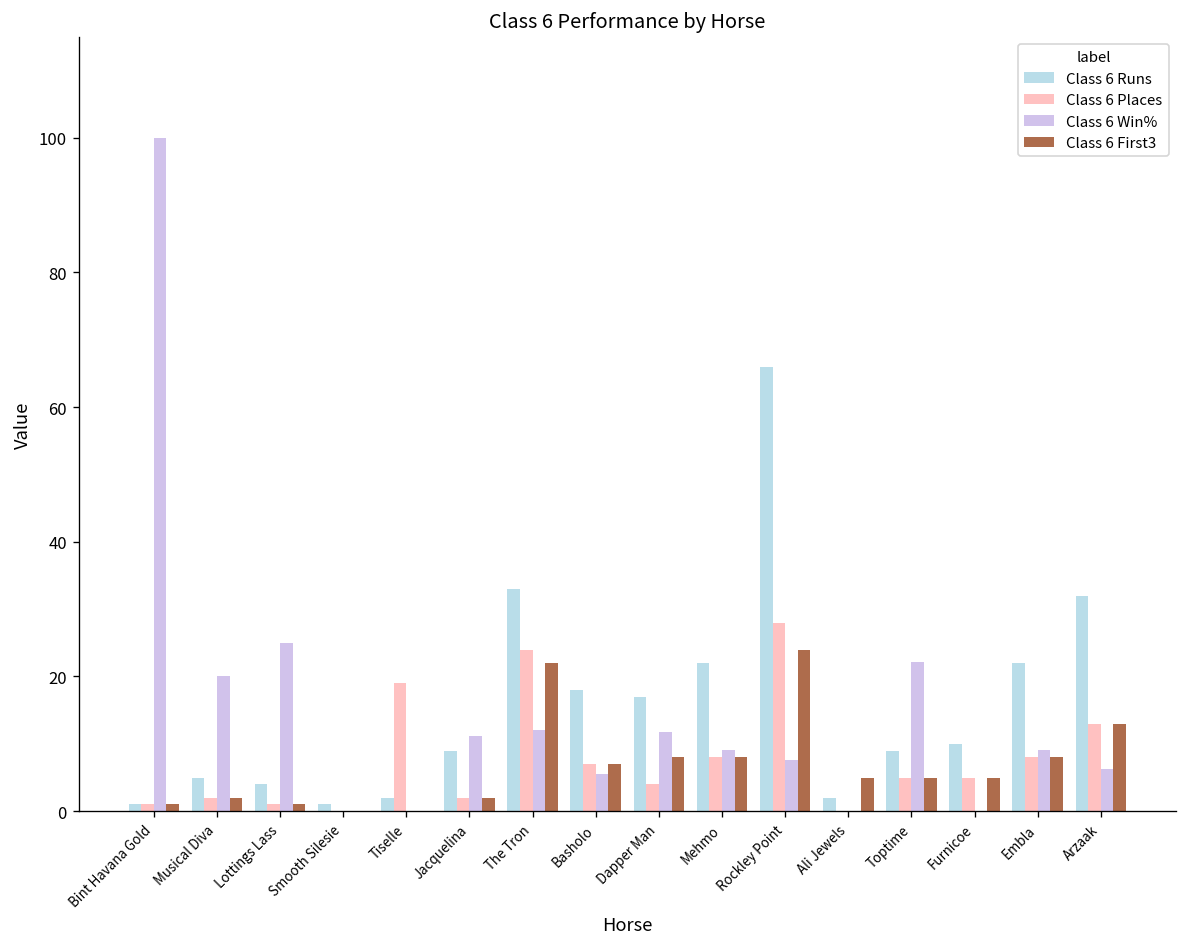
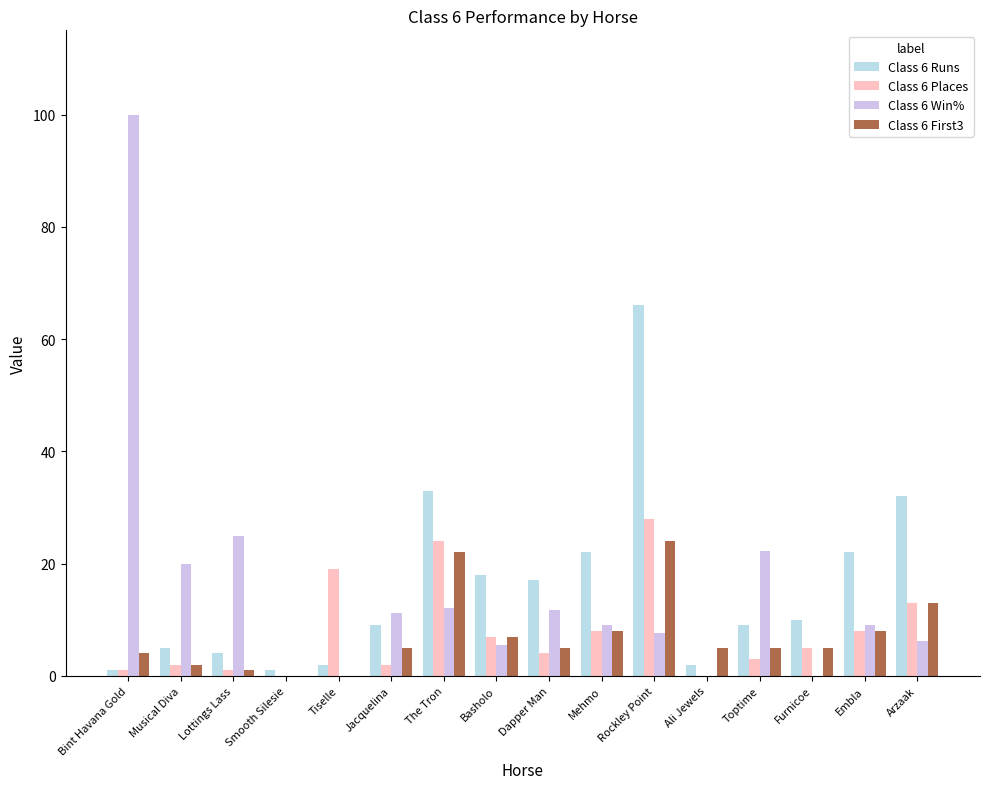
Class 6 First3, Bint Havana Gold: 1 -> 4
Class 6 First3, Jacquelina: 2 -> 5
Class 6 First3, Dapper Man: 8 -> 5
Class 6 Places, Toptime: 5 -> 3
